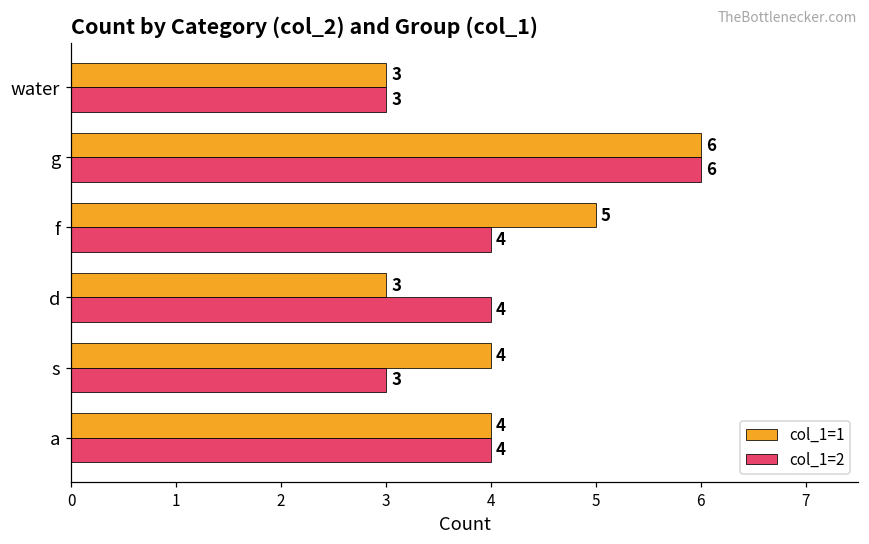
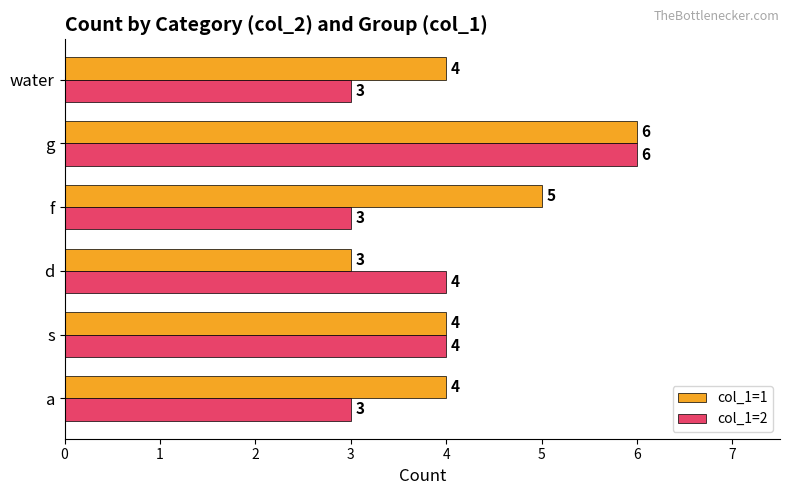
col_1=1, water: 3 -> 4
col_1=2, f: 4 -> 3
col_1=2, s: 3 -> 4
col_1=2, a: 4 -> 3
